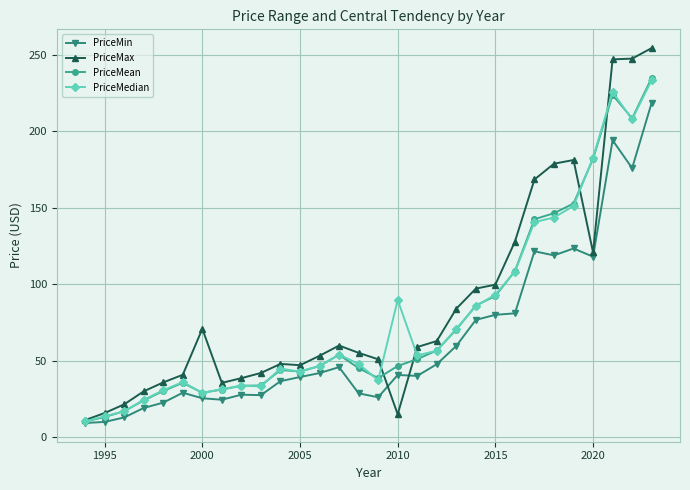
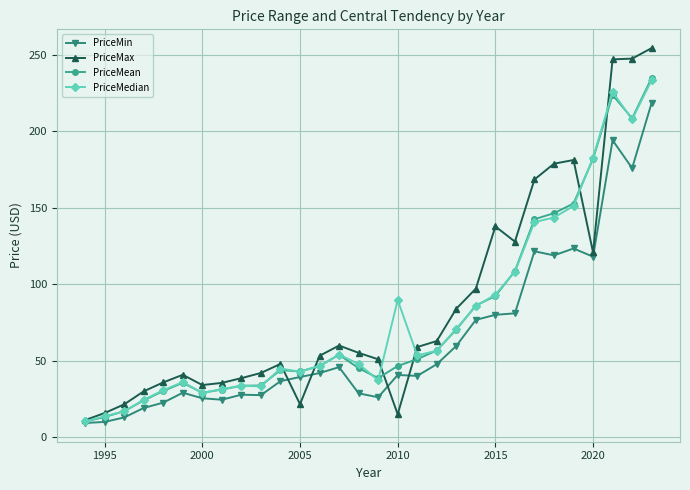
PriceMax, 2000: 71 -> 34
PriceMax, 2005: 47 -> 22
PriceMax, 2015: 100 -> 138
